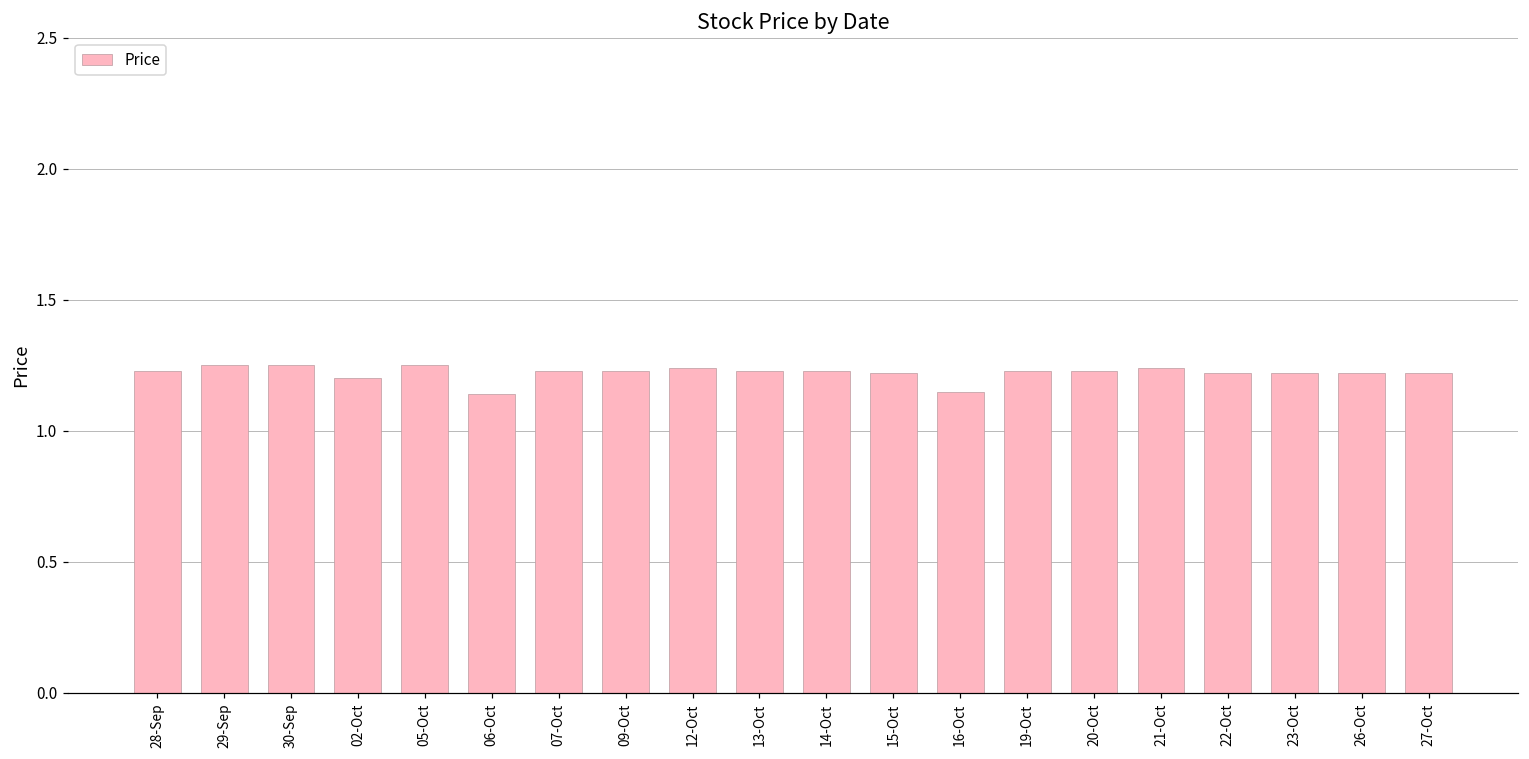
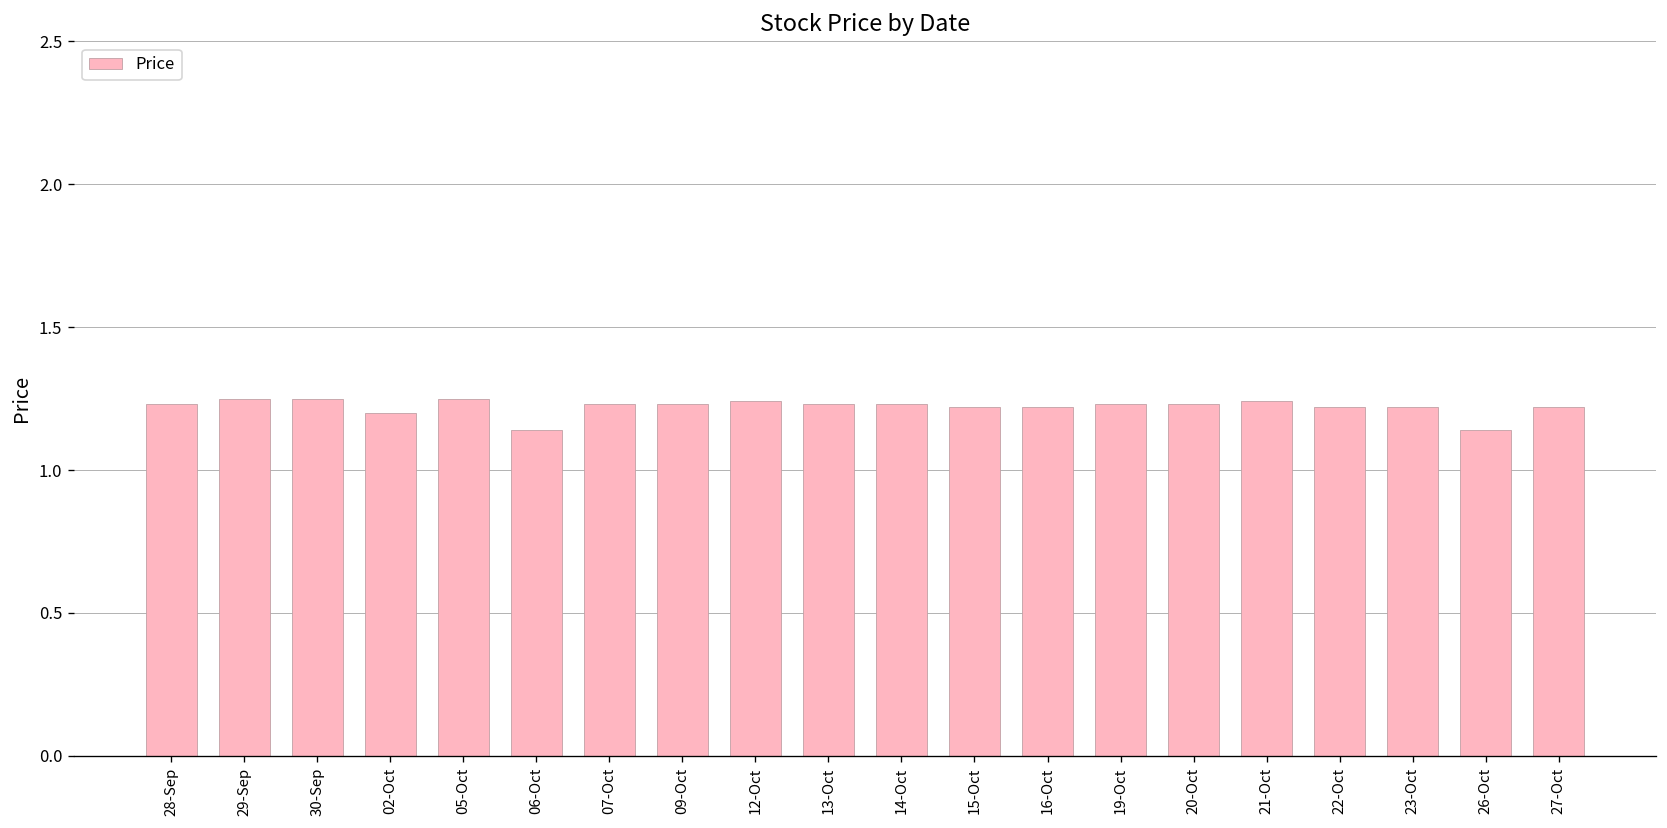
16-Oct: 1.15 -> 1.22
26-Oct: 1.22 -> 1.14
